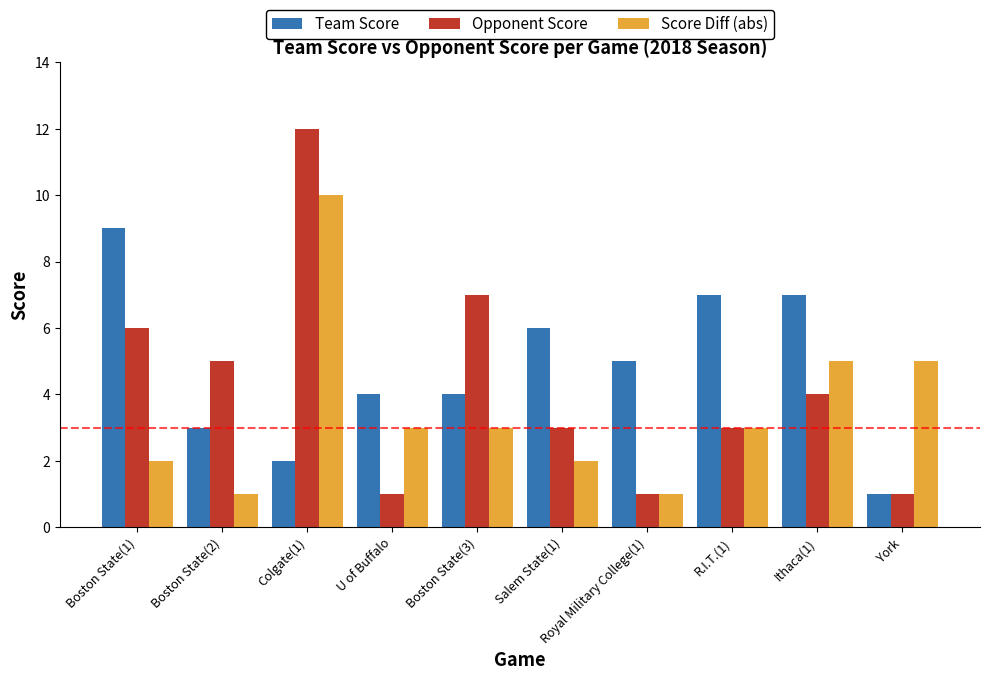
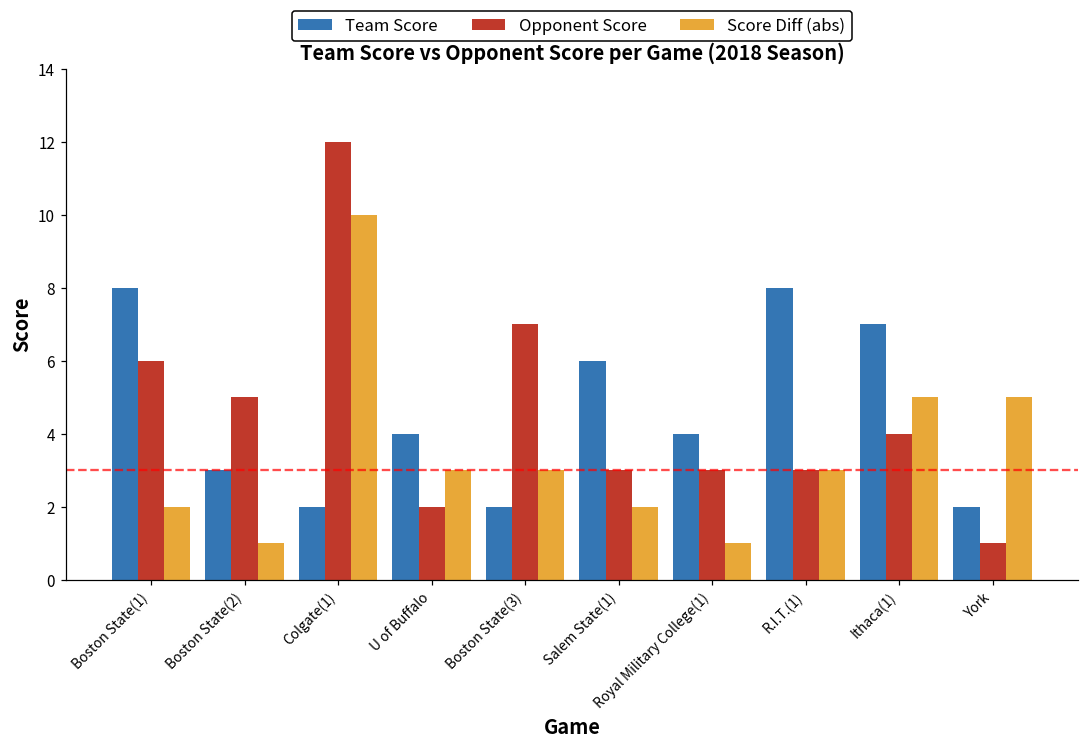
Team Score, Boston State(1): 9 -> 8
Opponent Score, U of Buffalo: 1 -> 2
Team Score, Boston State(3): 4 -> 2
Team Score, Royal Military College(1): 5 -> 4
Opponent Score, Royal Military College(1): 1 -> 3
Team Score, R.I.T.(1): 7 -> 8
Team Score, York: 1 -> 2
